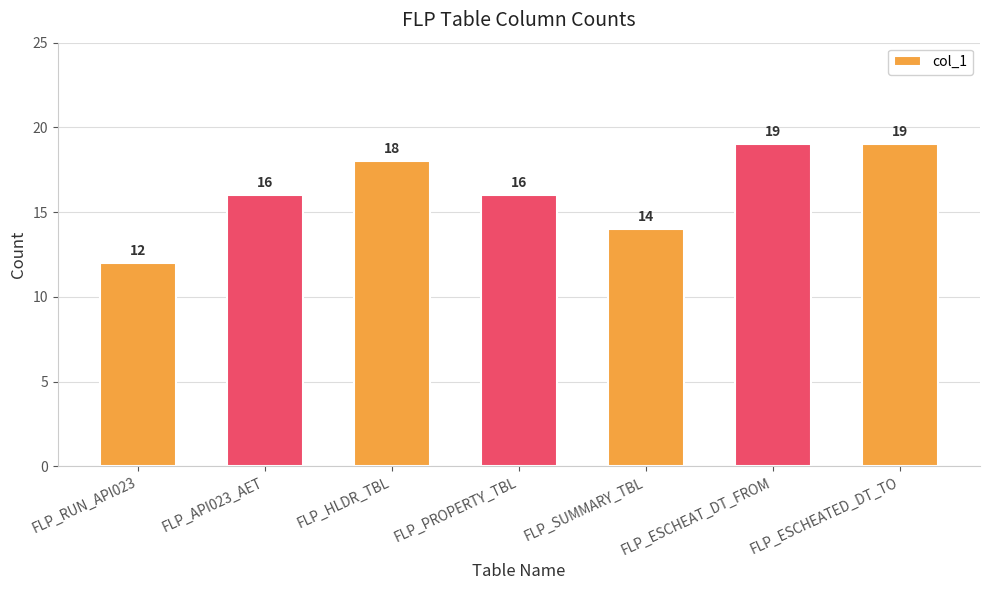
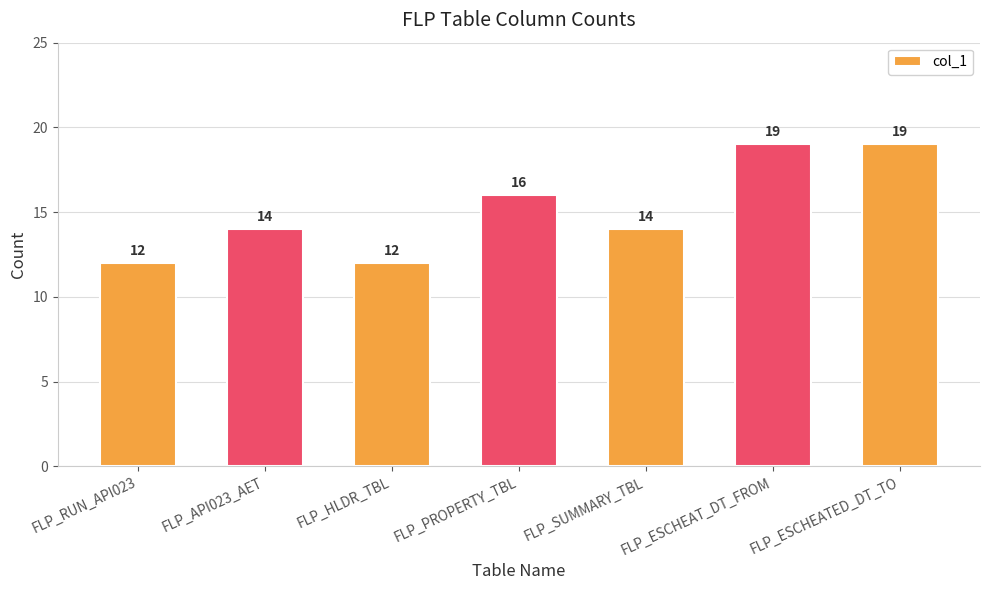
FLP_API023_AET: 16 -> 14
FLP_HLDR_TBL: 18 -> 12
